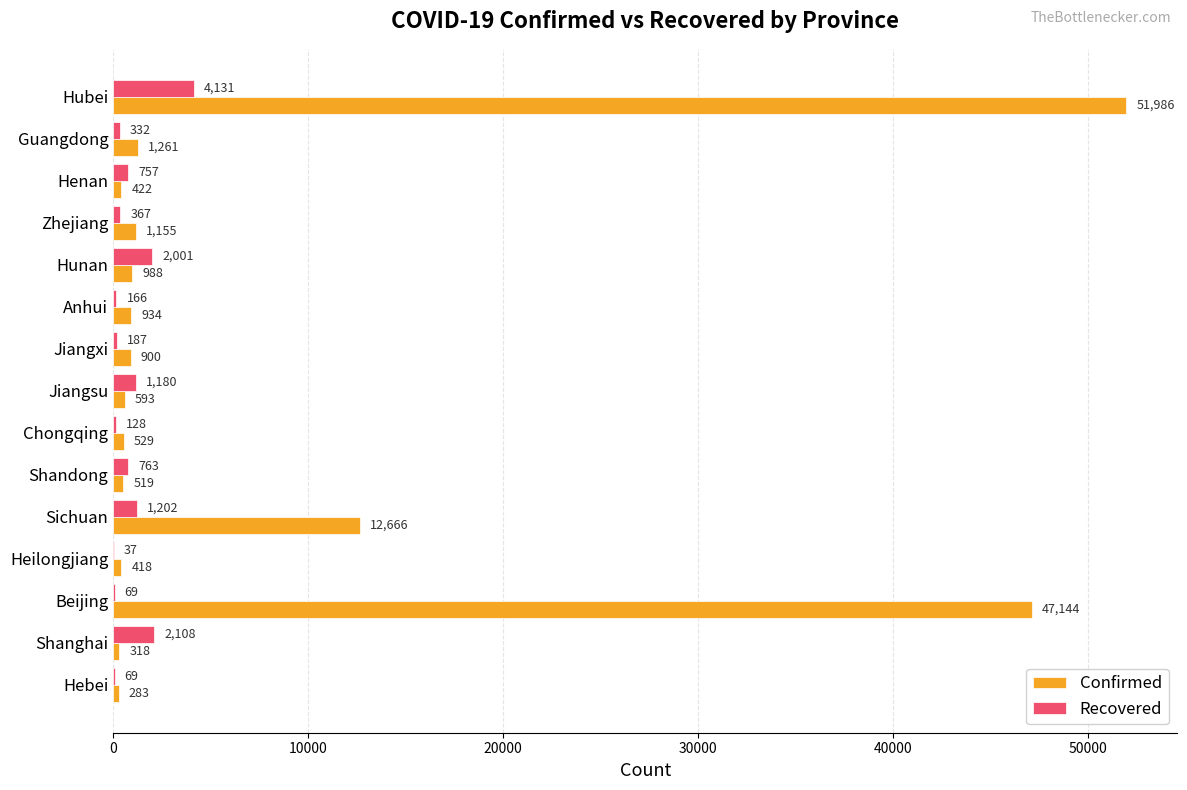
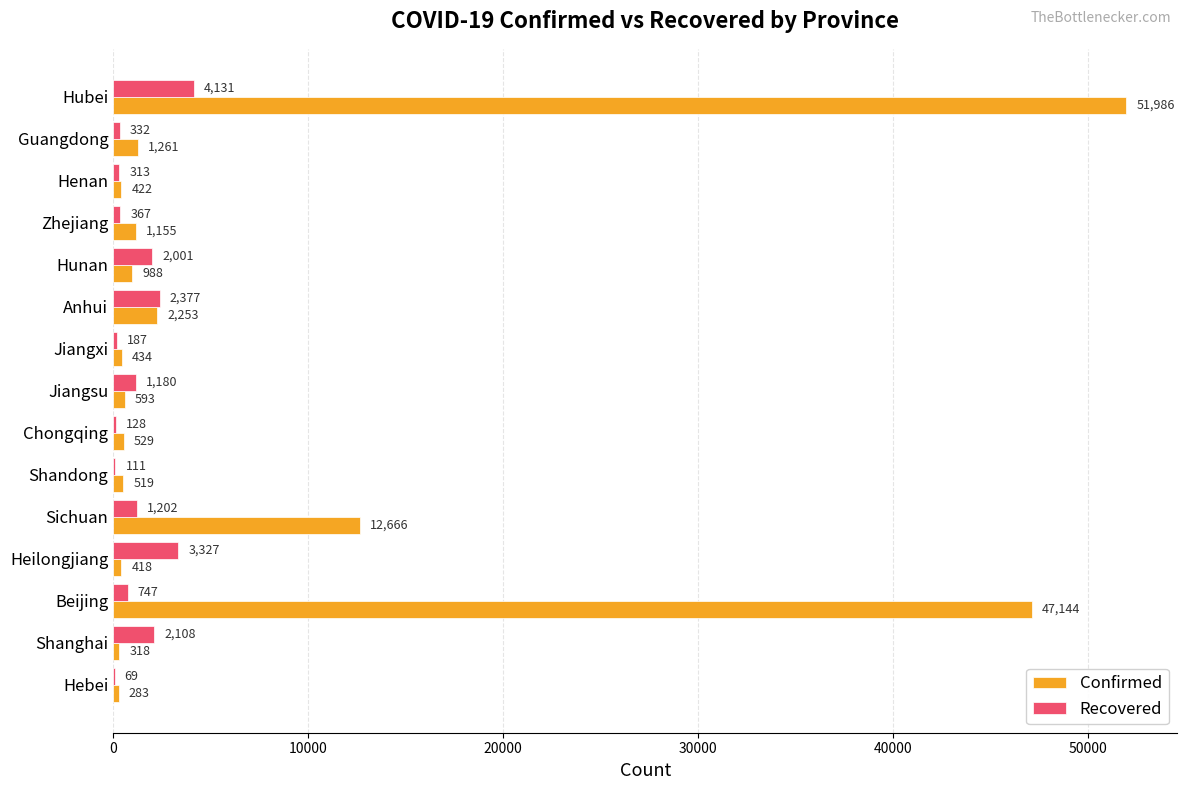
Recovered, Henan: 757 -> 313
Recovered, Anhui: 166 -> 2,377
Confirmed, Anhui: 934 -> 2,253
Confirmed, Jiangxi: 900 -> 434
Recovered, Shandong: 763 -> 111
Recovered, Heilongjiang: 37 -> 3,327
Recovered, Beijing: 69 -> 747
